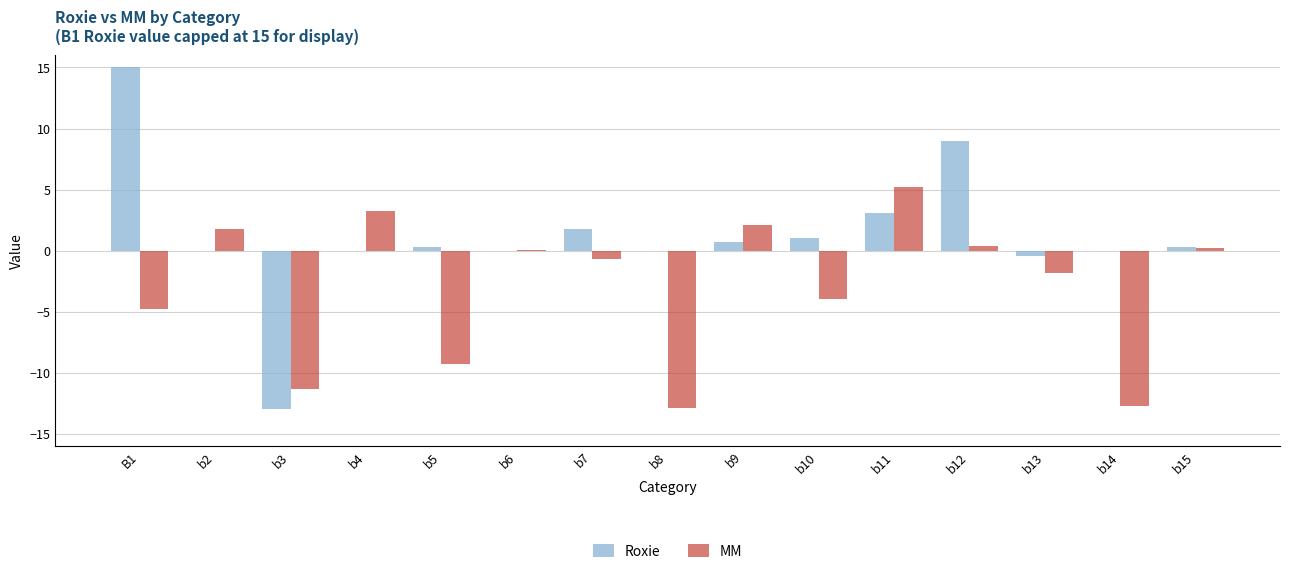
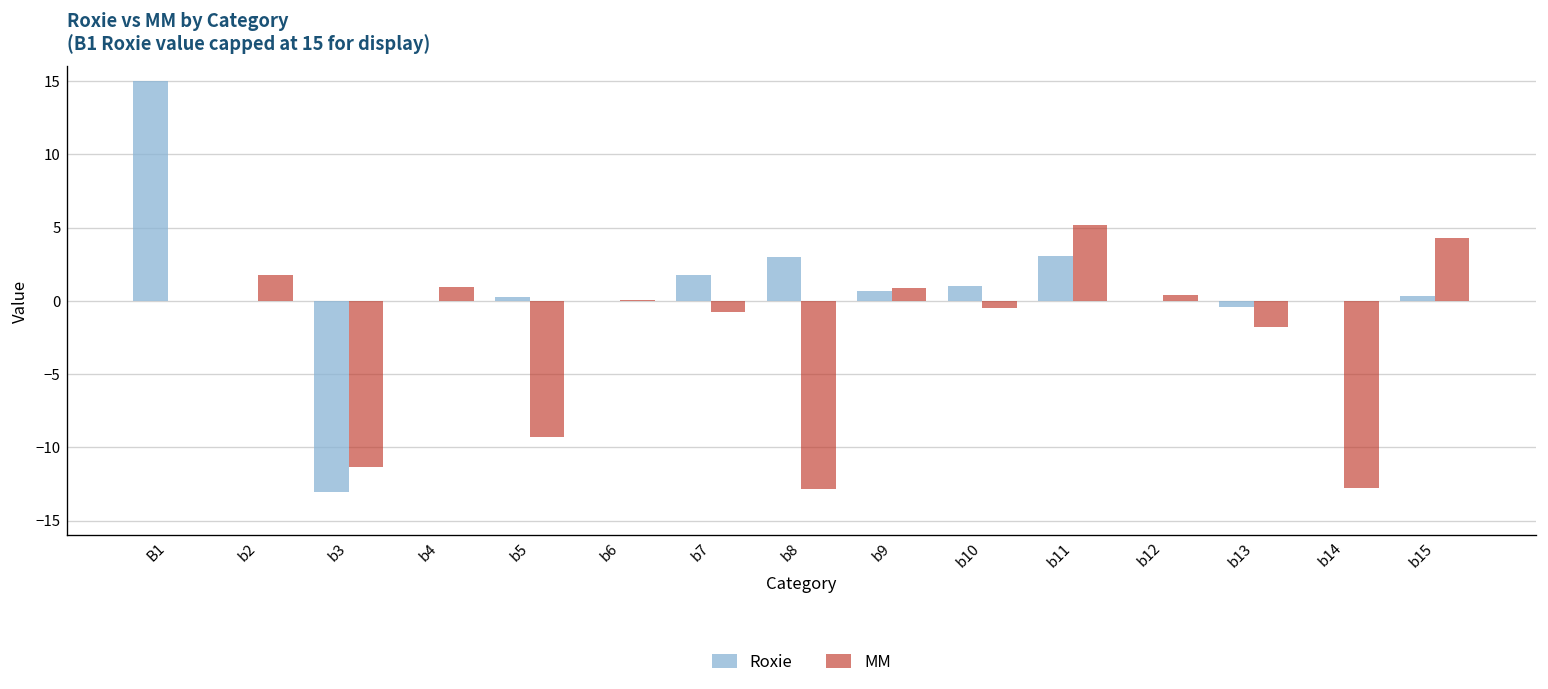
MM, B1: -4.7 -> 0.0
MM, b4: 3.2 -> 0.9
Roxie, b8: 0 -> 3
MM, b9: 2.1 -> 0.9
MM, b10: -3.9 -> -0.5
Roxie, b12: 9 -> 0
MM, b15: 0.2 -> 4.3
